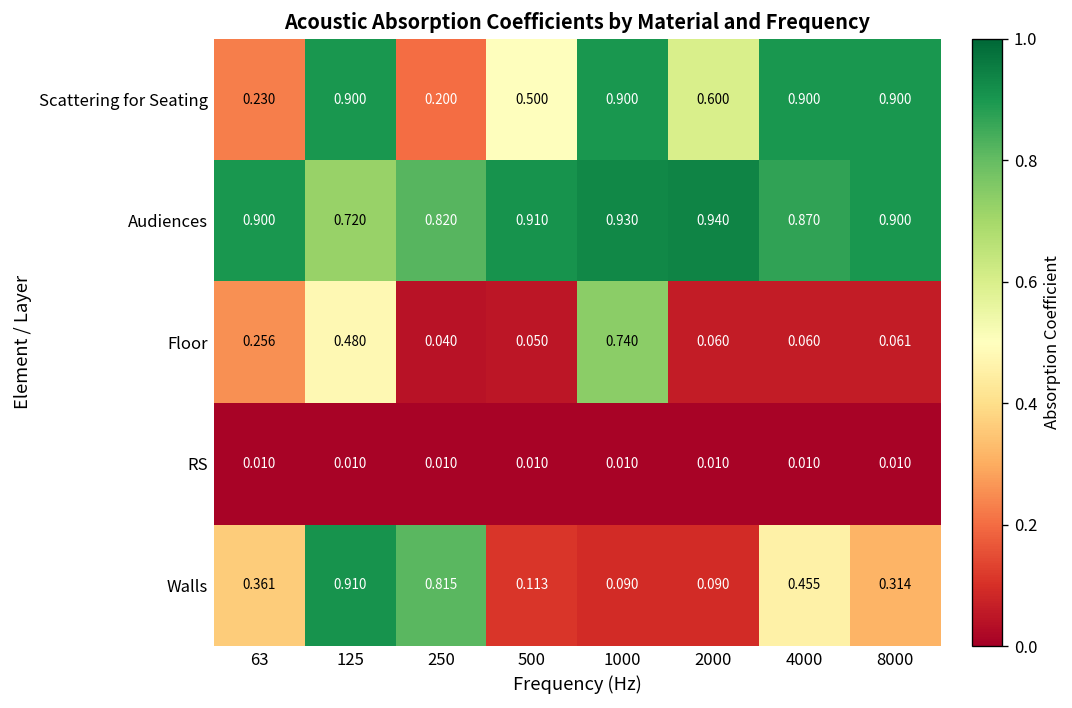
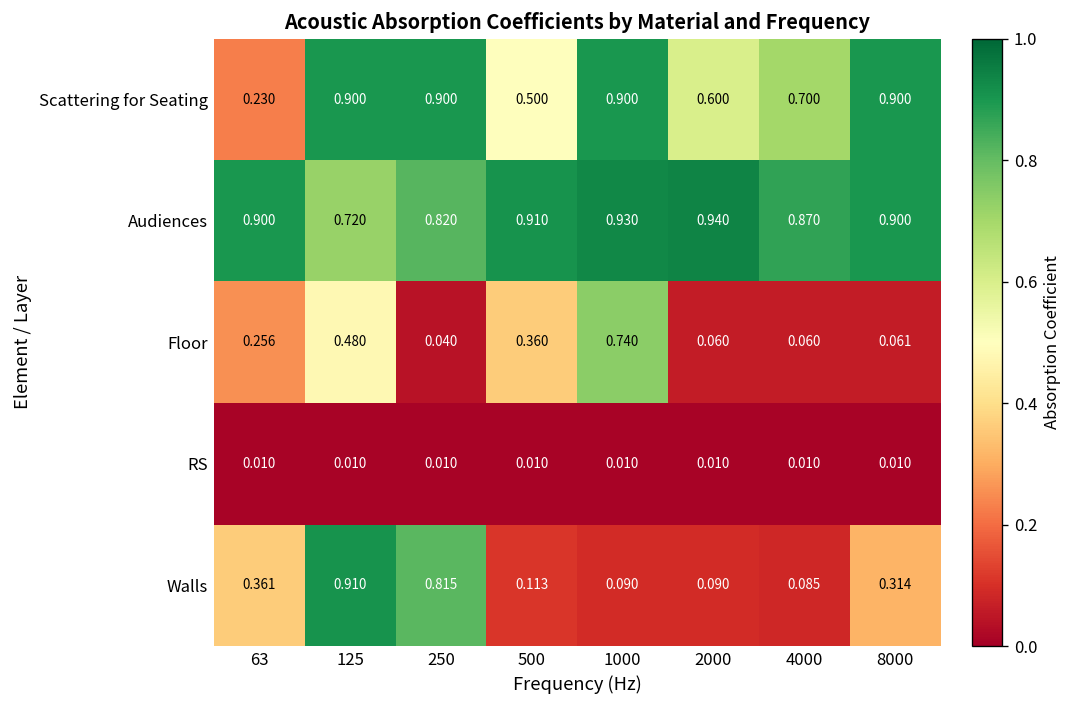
Scattering for Seating, 250: 0.200 -> 0.900
Scattering for Seating, 4000: 0.900 -> 0.700
Floor, 500: 0.050 -> 0.360
Walls, 4000: 0.455 -> 0.085
